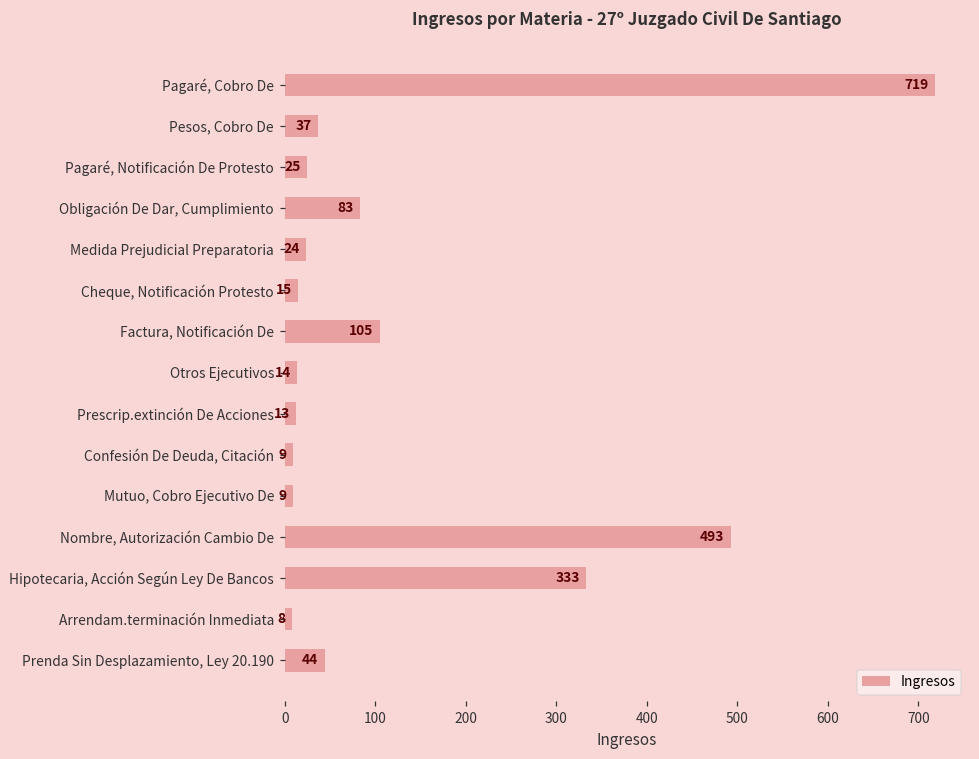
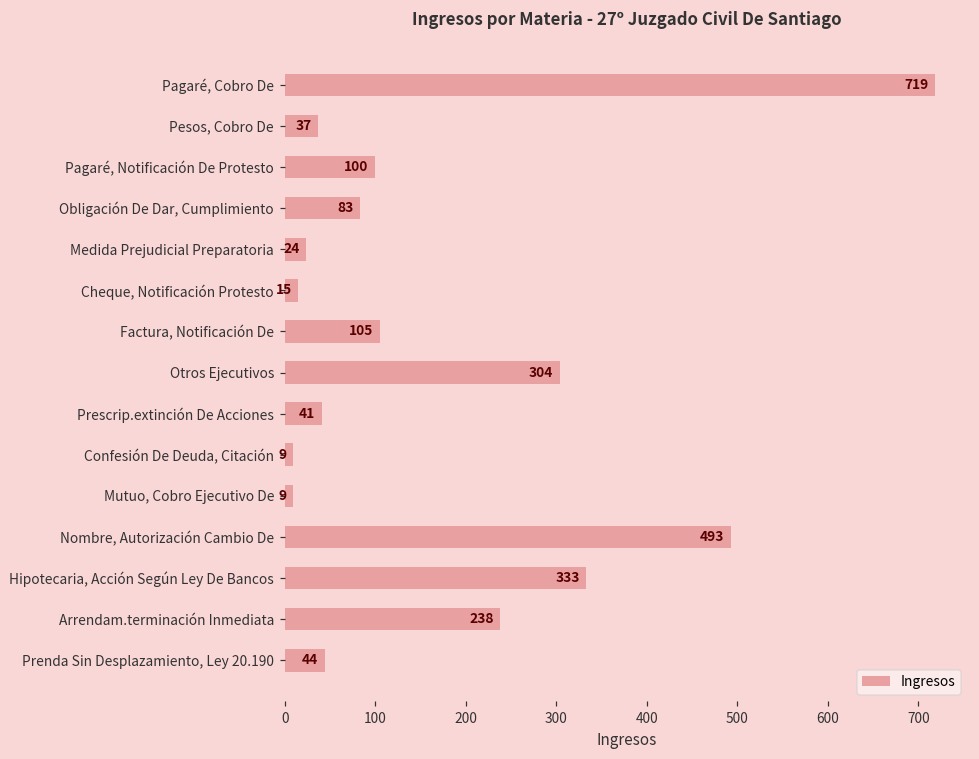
Pagaré, Notificación De Protesto: 25 -> 100
Otros Ejecutivos: 14 -> 304
Prescrip.extinción De Acciones: 13 -> 41
Arrendam.terminación Inmediata: 8 -> 238
